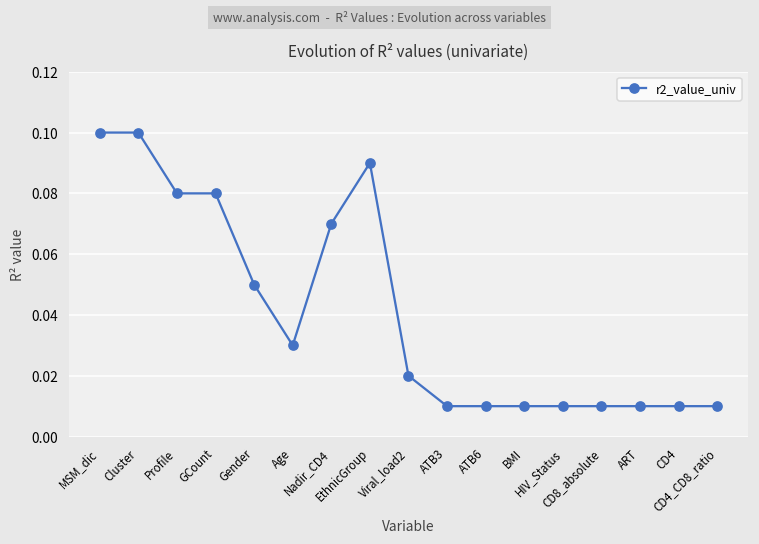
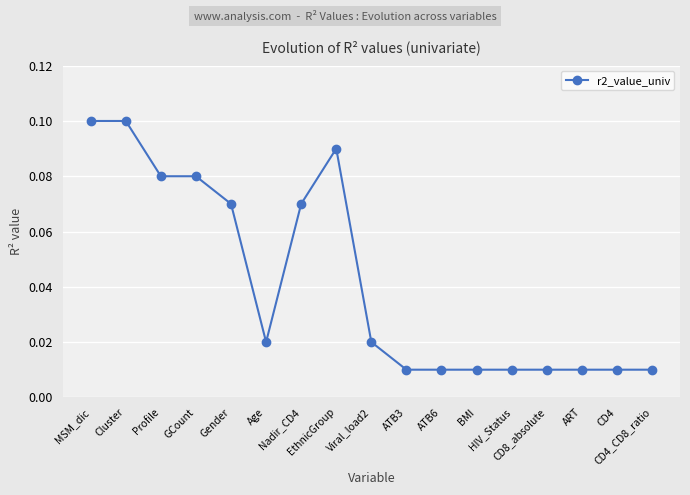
Gender: 0.05 -> 0.07
Age: 0.03 -> 0.02
